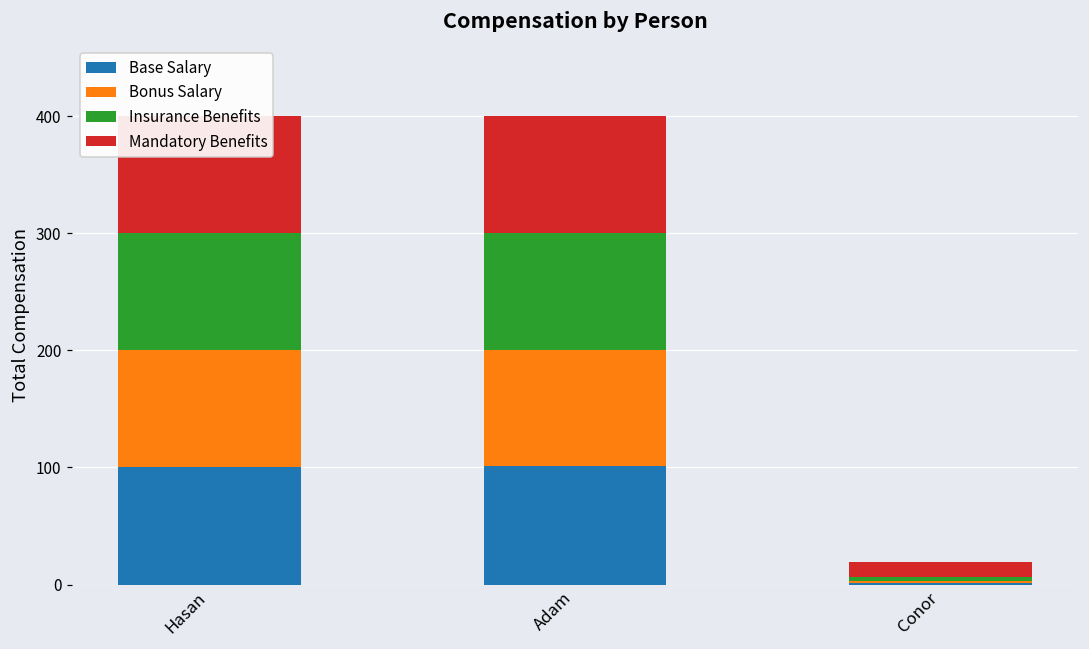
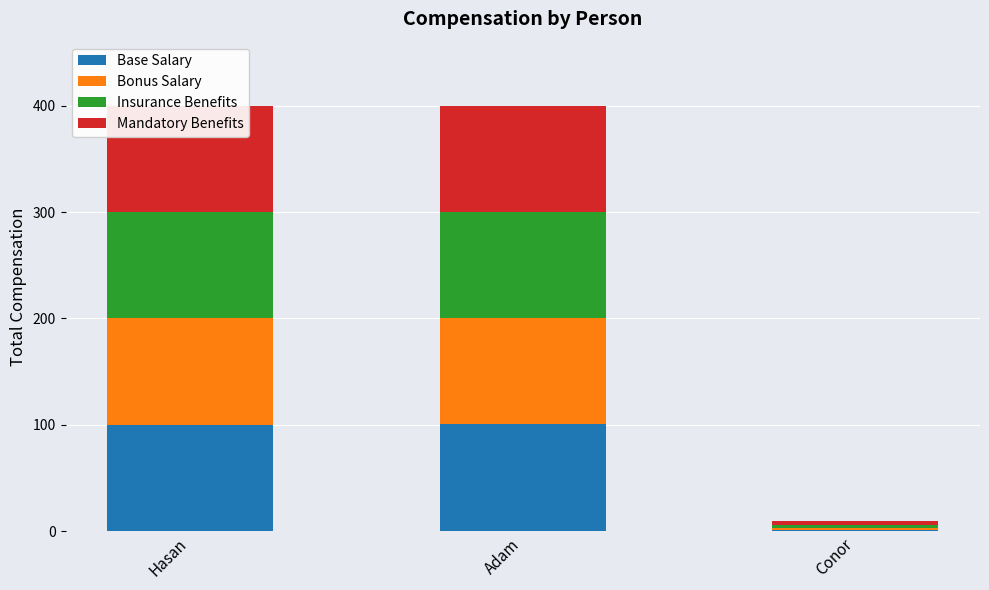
Mandatory Benefits, Conor: 13 -> 4
